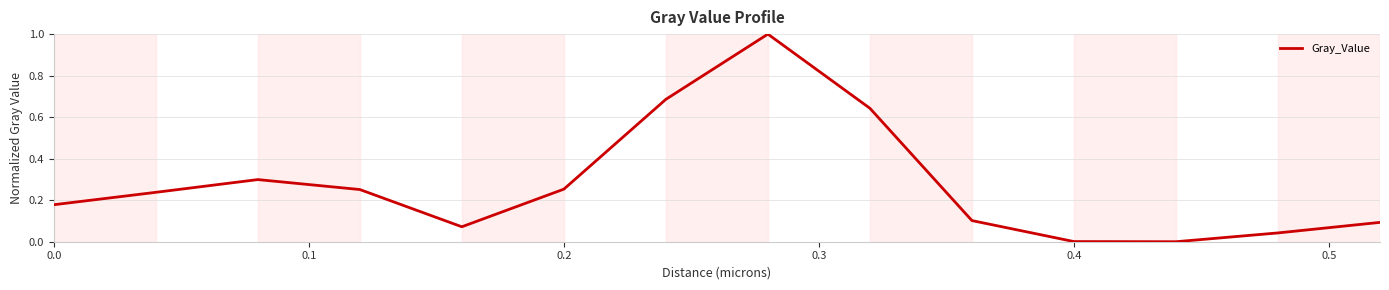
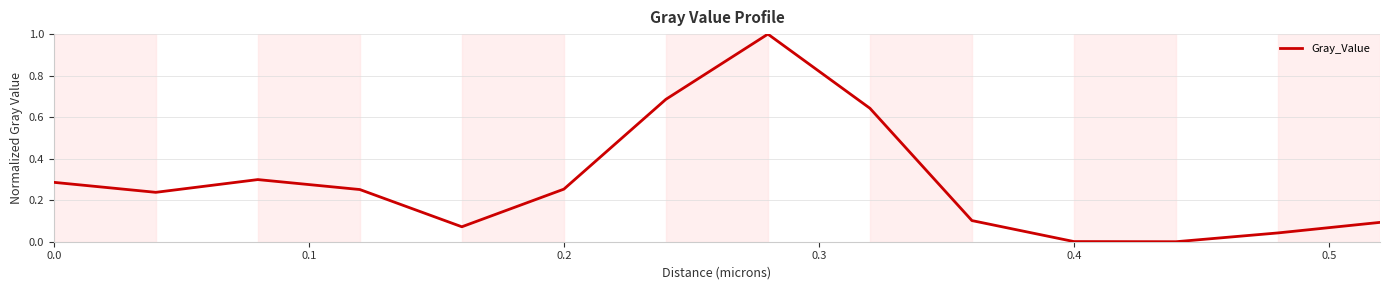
0.0: 0.18 -> 0.29
